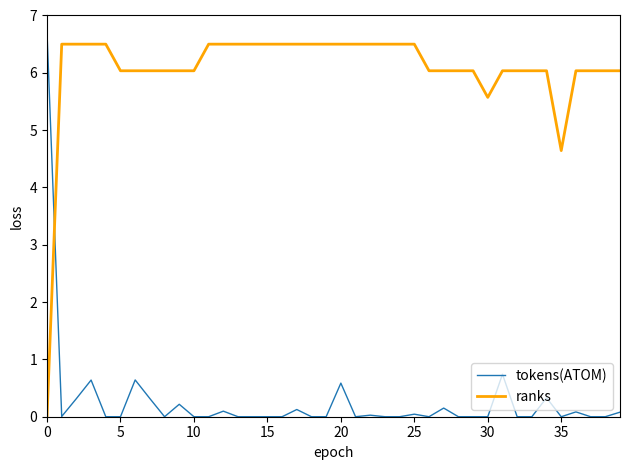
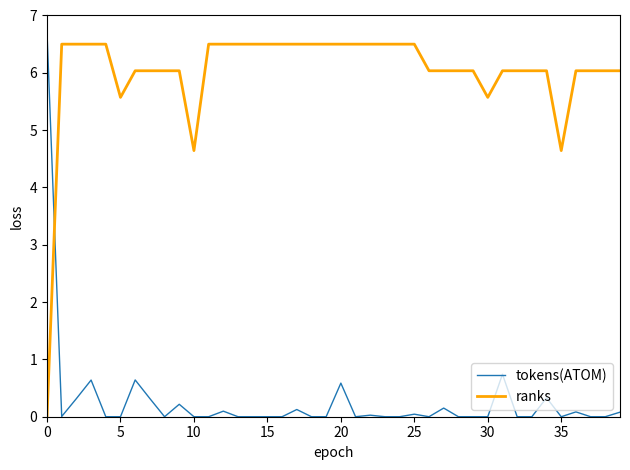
ranks, 5: 6.0 -> 5.6
ranks, 10: 6.0 -> 4.6
